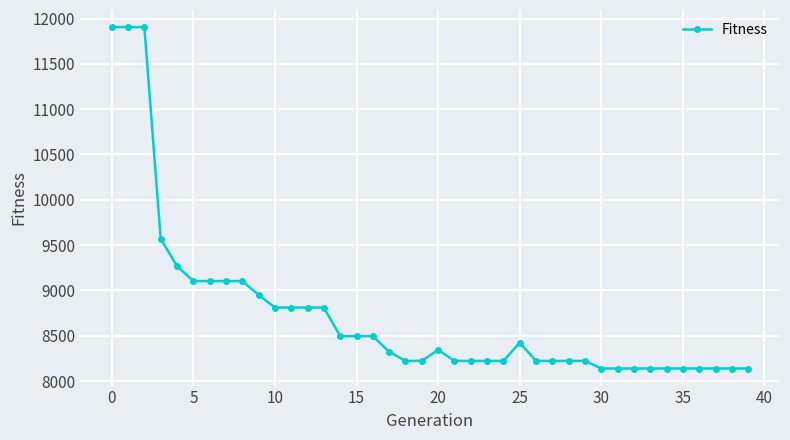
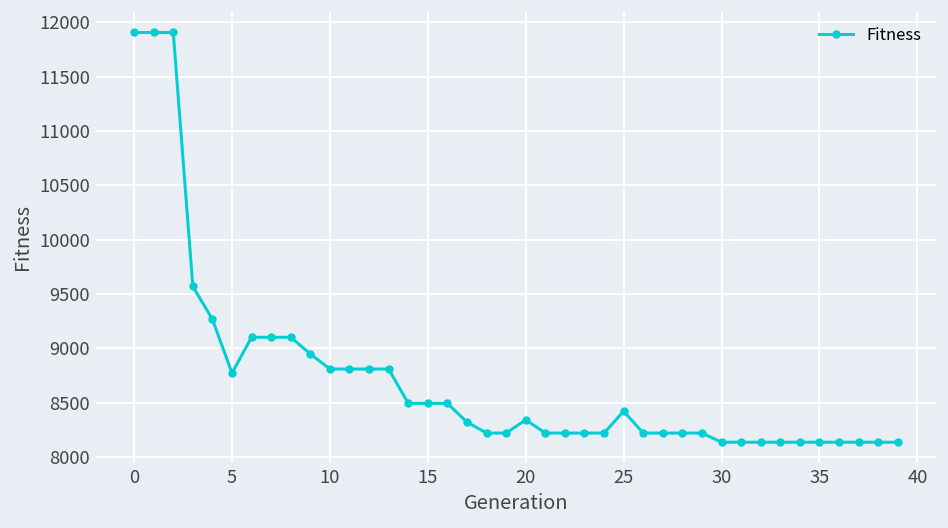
5: 9100 -> 8800
